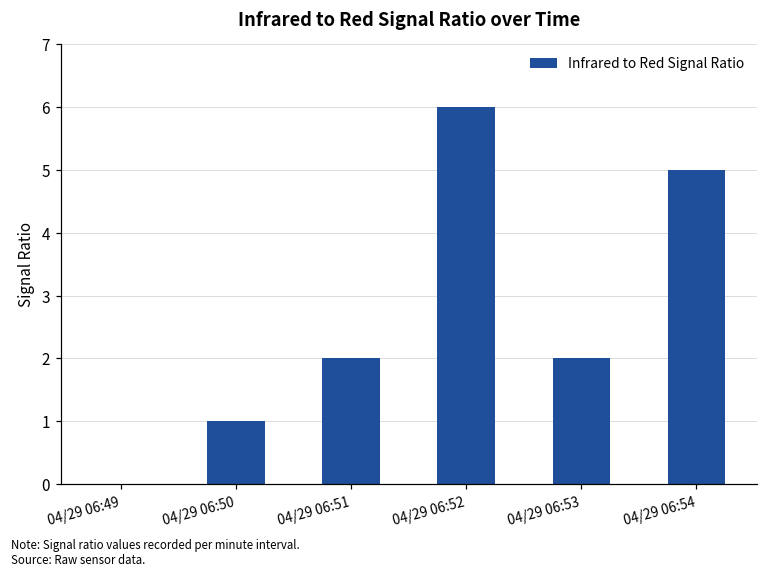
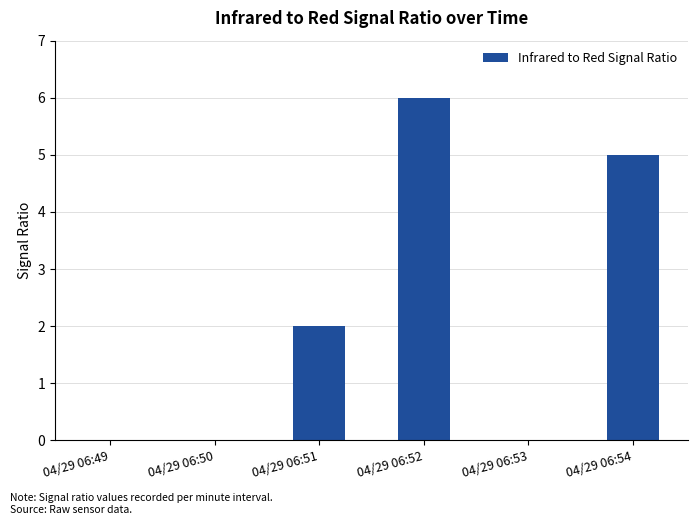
04/29 06:50: 1 -> 0
04/29 06:53: 2 -> 0
